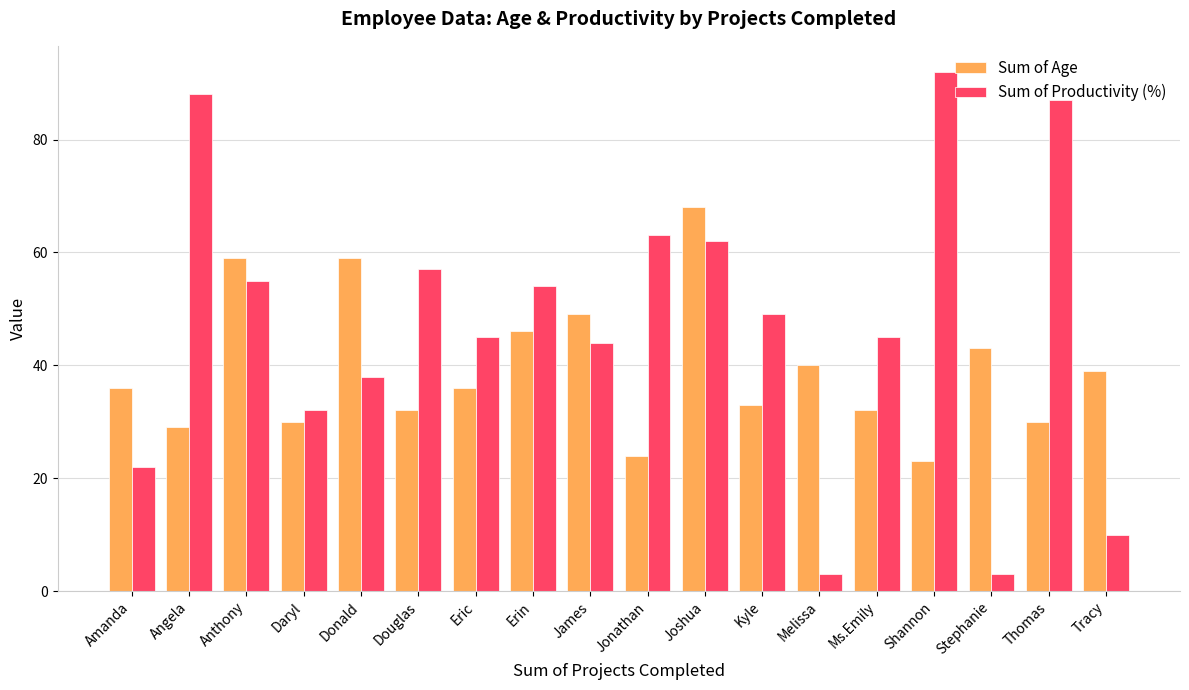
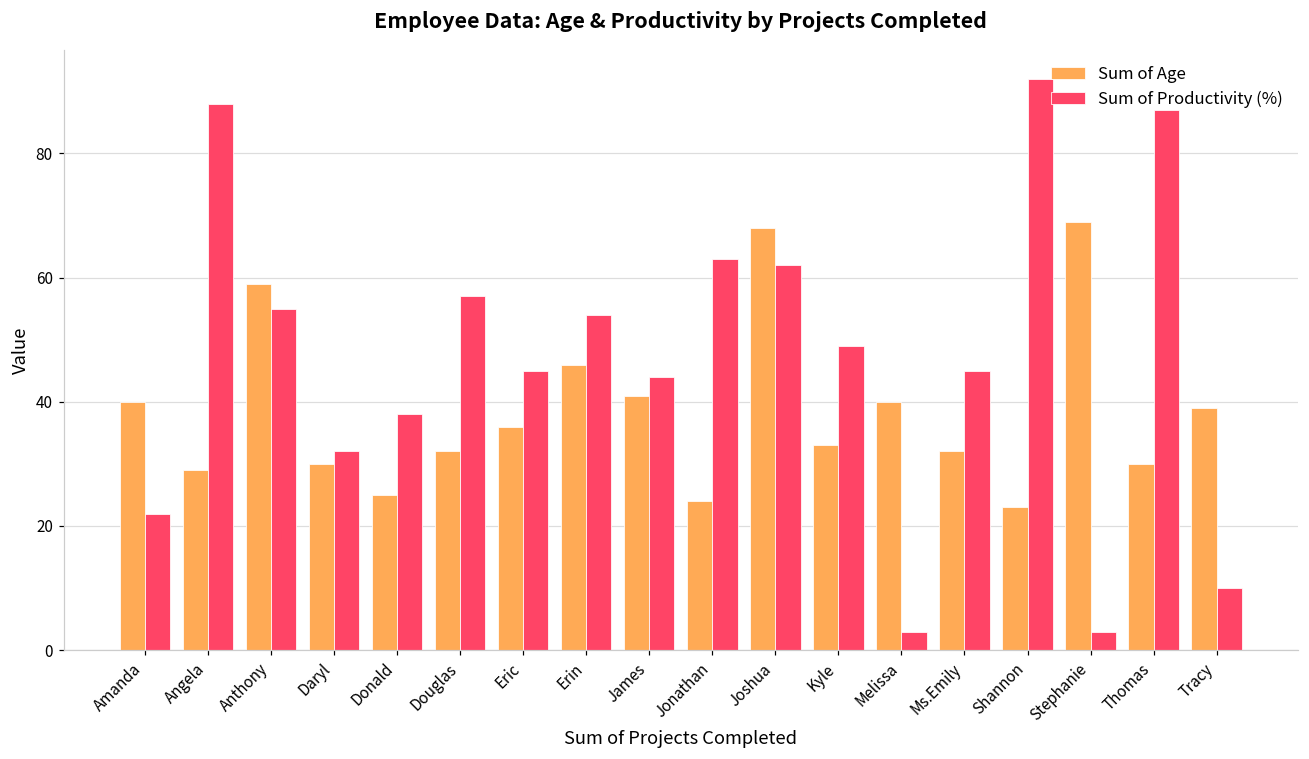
Sum of Age, Amanda: 36 -> 40
Sum of Age, Donald: 59 -> 25
Sum of Age, James: 49 -> 41
Sum of Age, Stephanie: 43 -> 69
